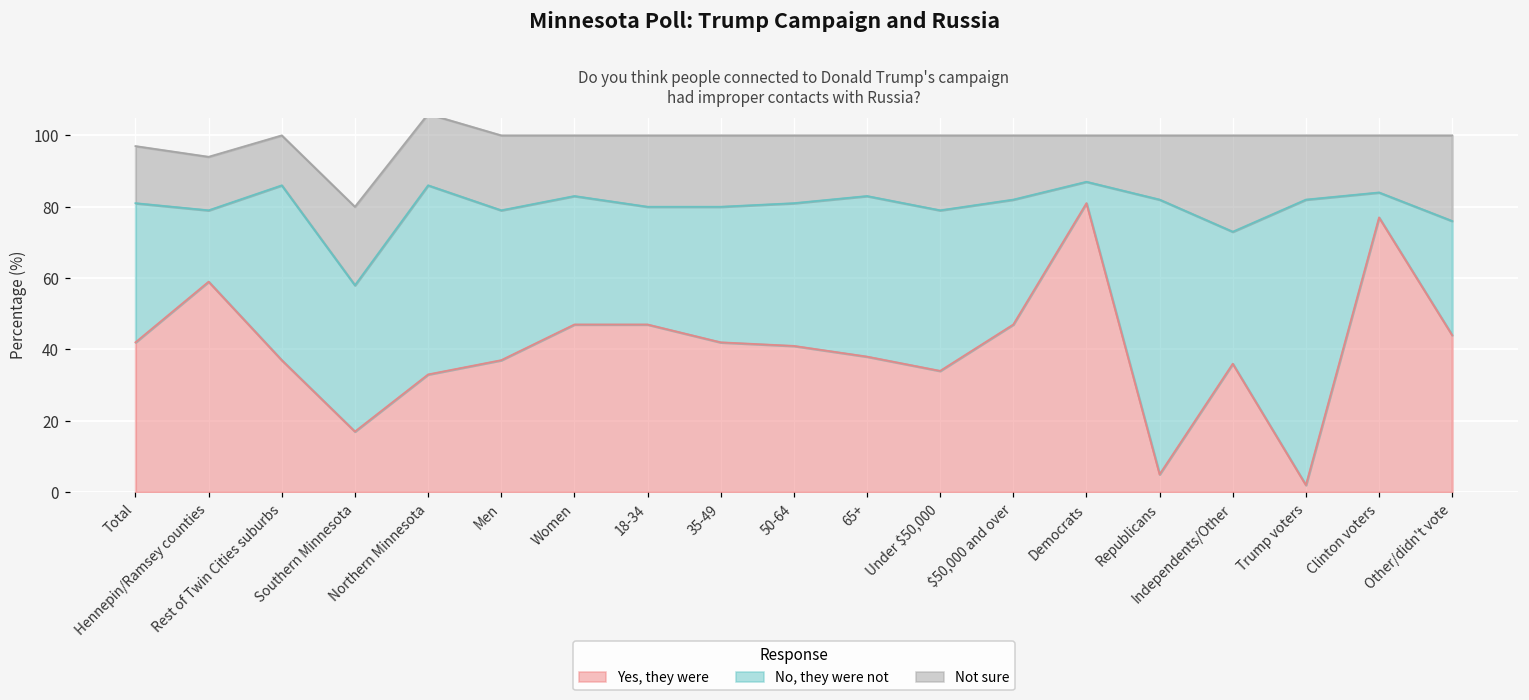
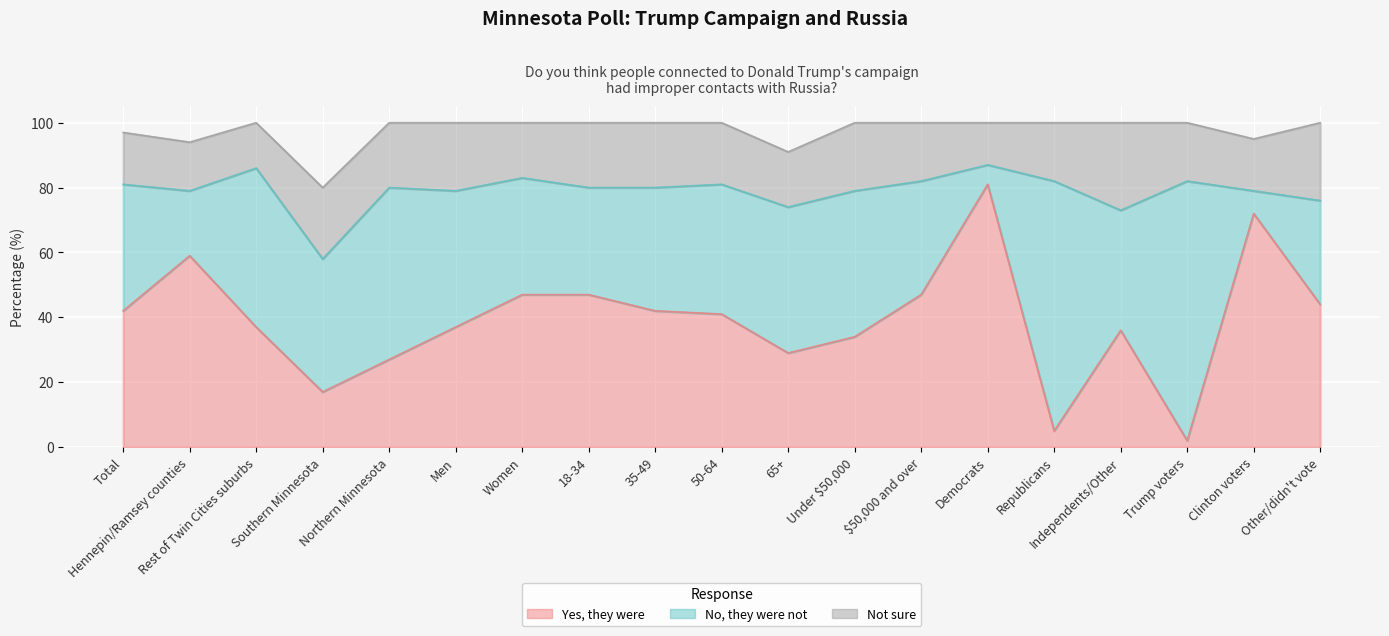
Yes, they were, Northern Minnesota: 33 -> 27
Yes, they were, 65+: 38 -> 29
Yes, they were, Clinton voters: 77 -> 72
